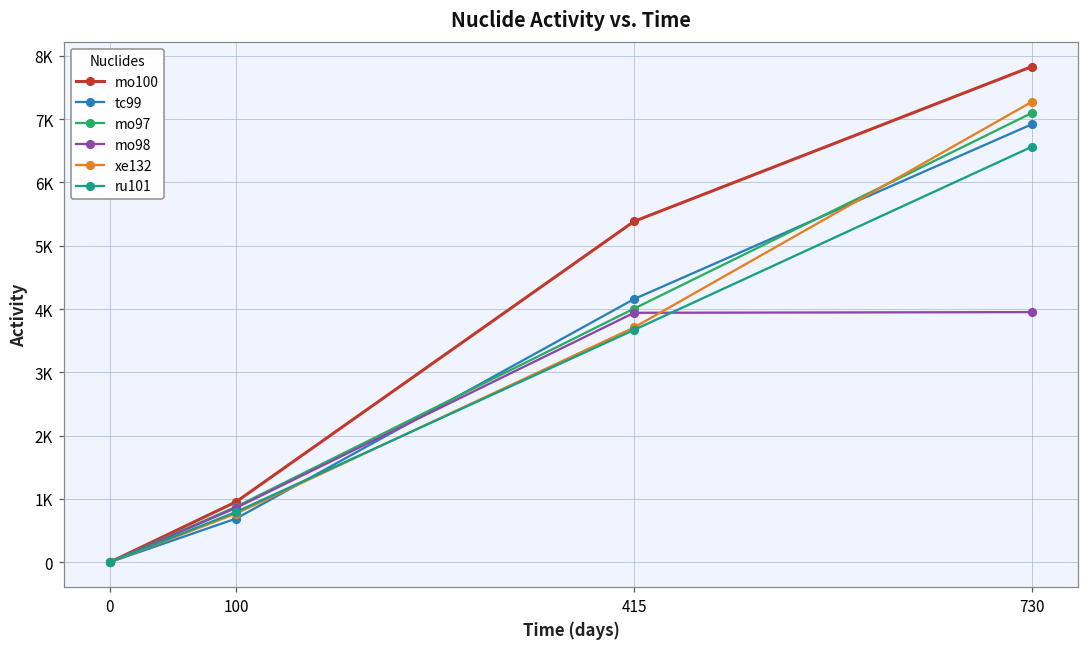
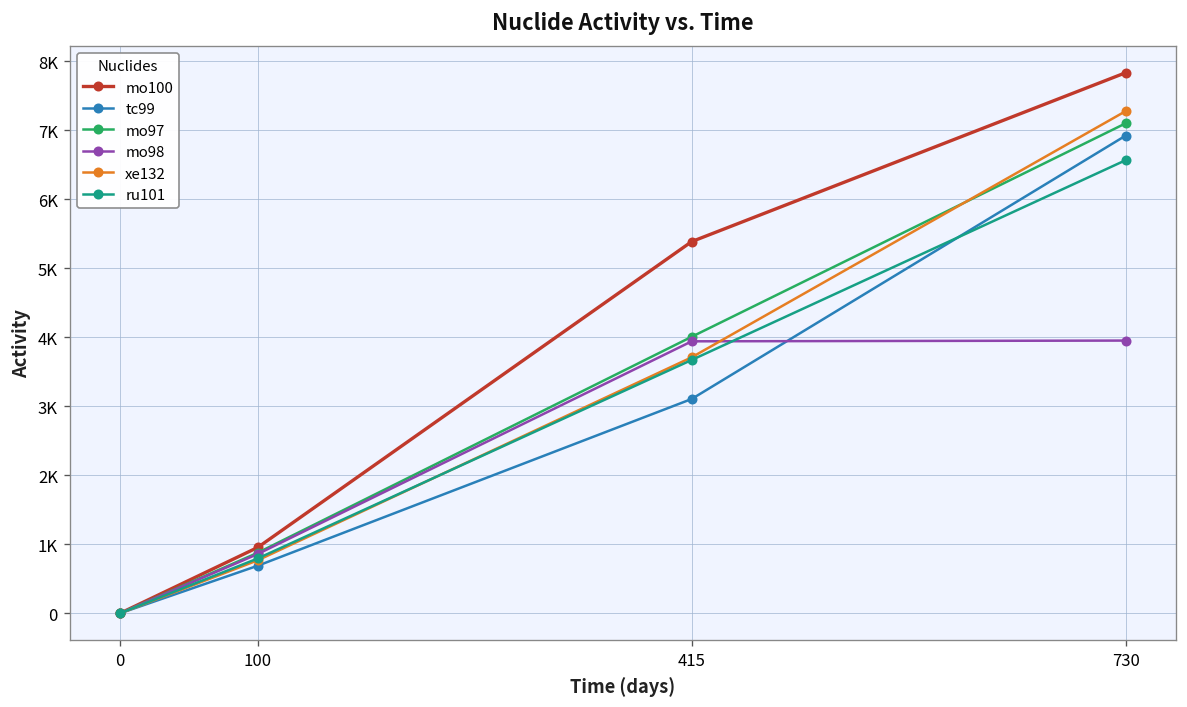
tc99, 415: 4200 -> 3100
